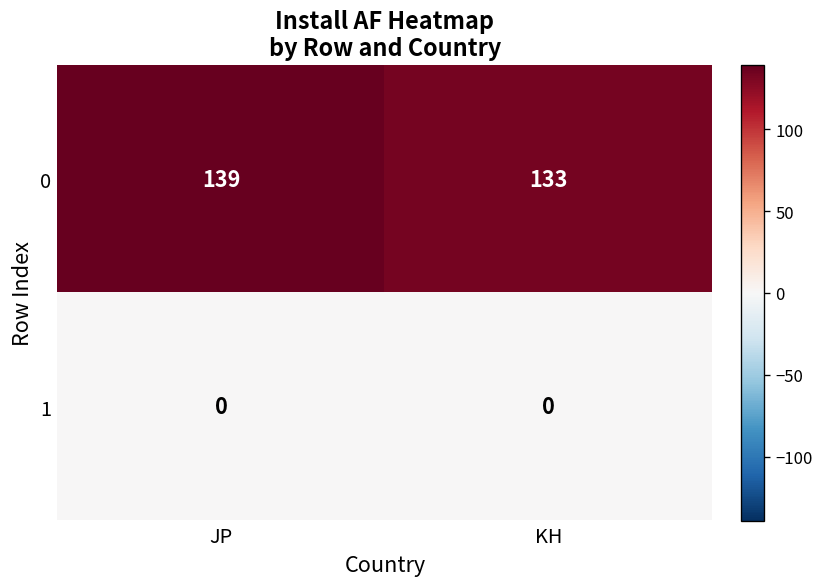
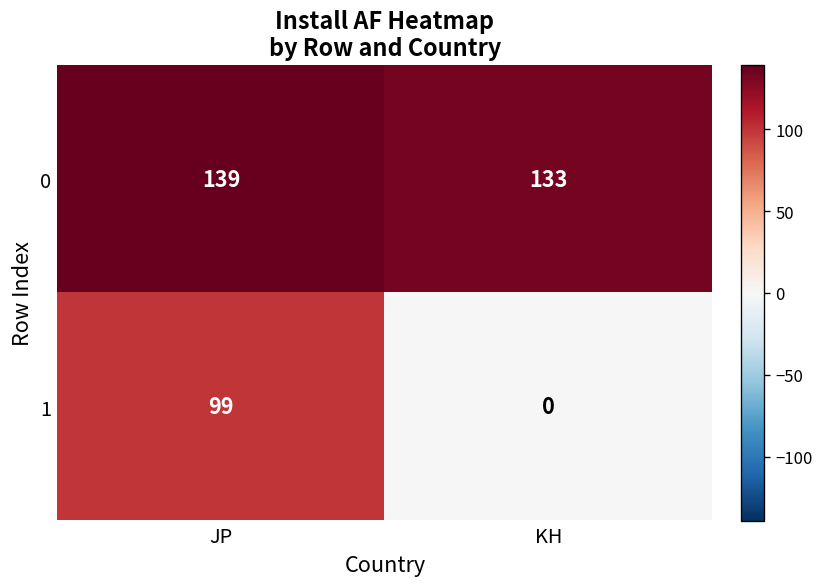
1, JP: 0 -> 99
